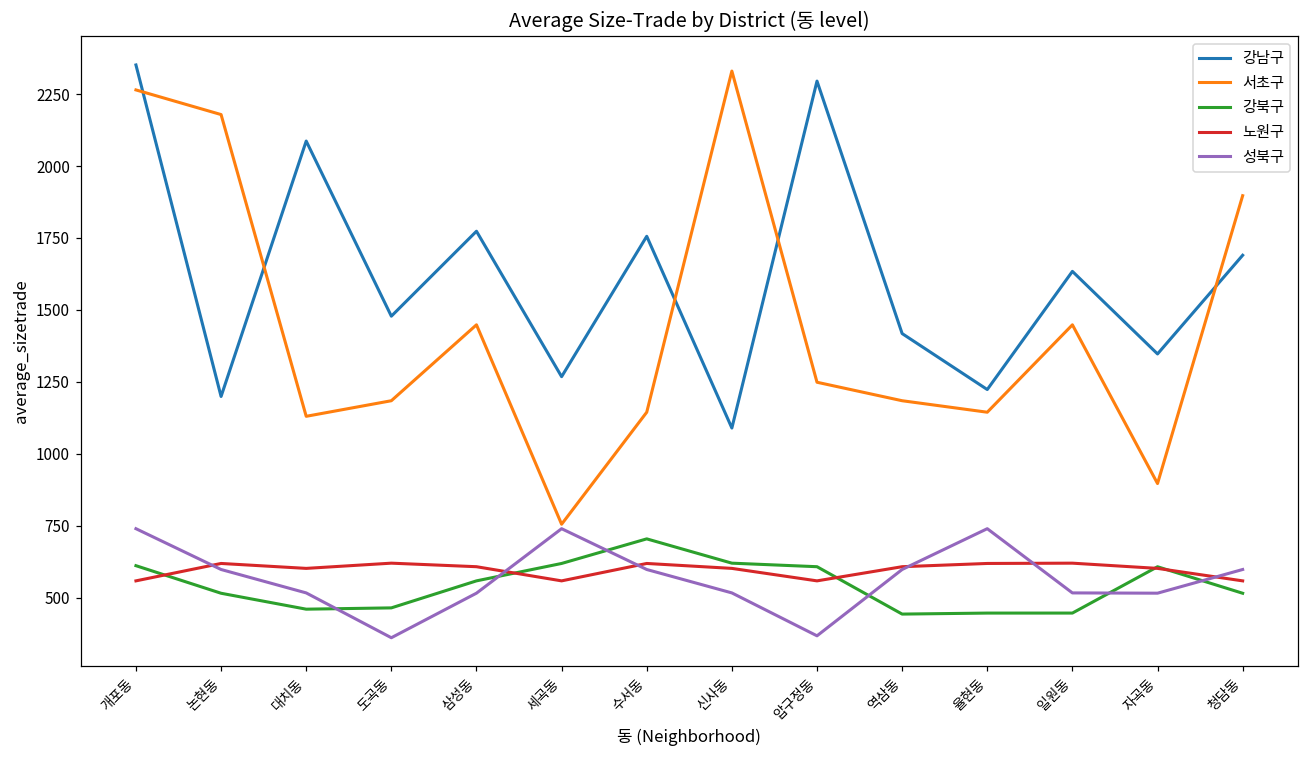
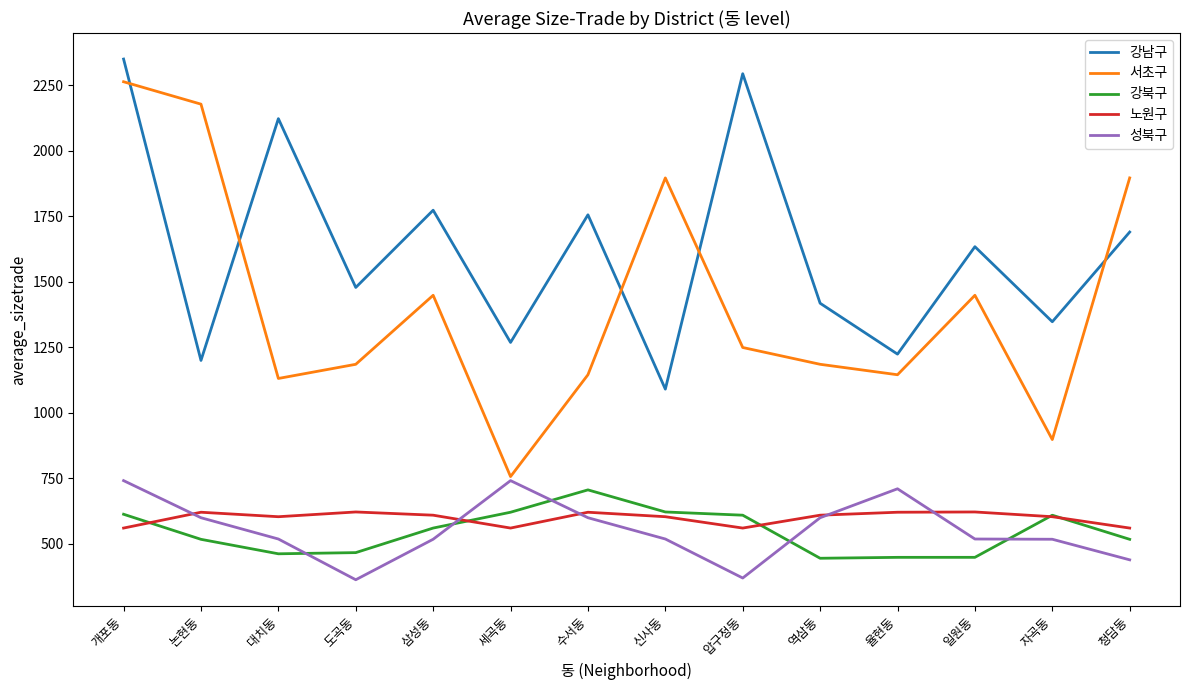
강남구, 대치동: 2090 -> 2120
서초구, 신사동: 2330 -> 1900
성북구, 율현동: 740 -> 710
성북구, 청담동: 600 -> 440
